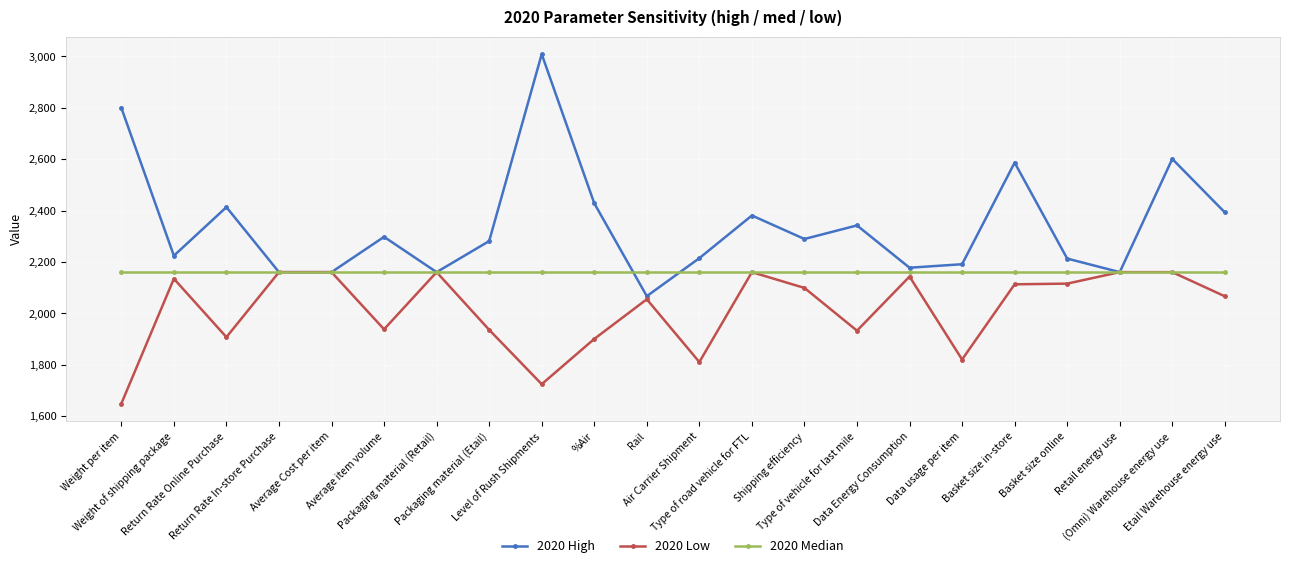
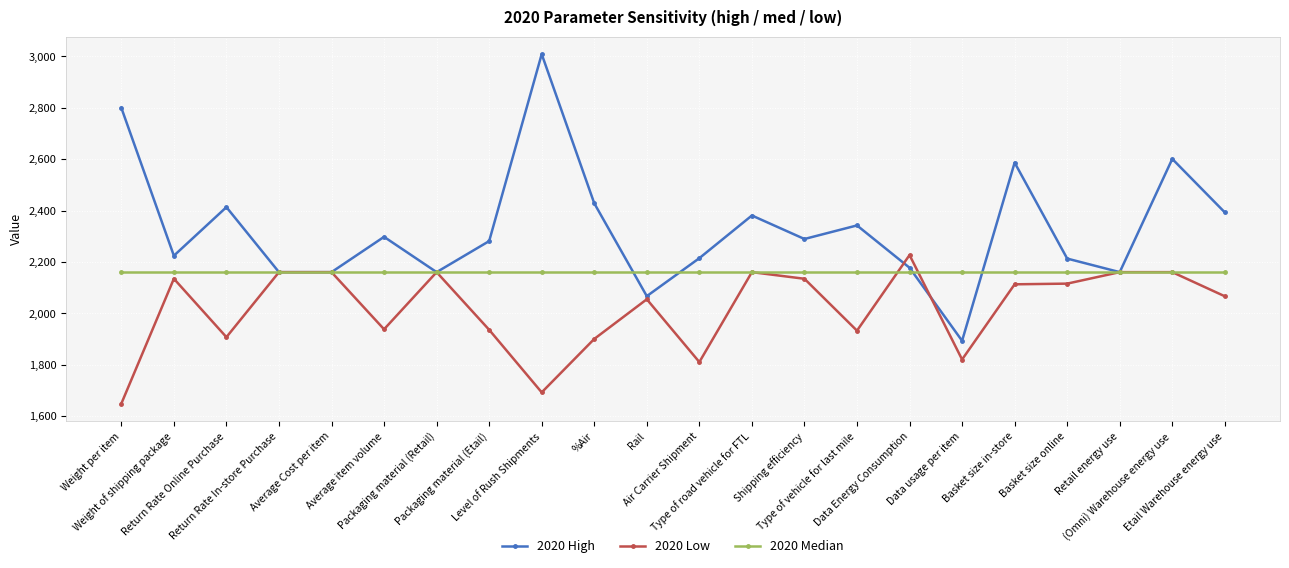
2020 Low, Level of Rush Shipments: 1,720 -> 1,690
2020 Low, Shipping efficiency: 2,100 -> 2,130
2020 Low, Data Energy Consumption: 2,140 -> 2,230
2020 High, Data usage per item: 2,190 -> 1,890
